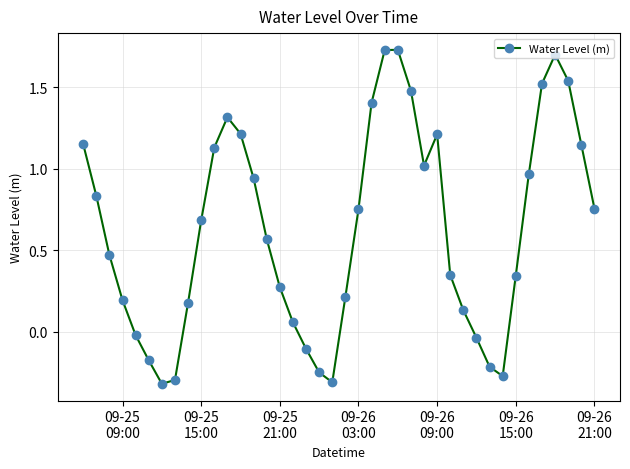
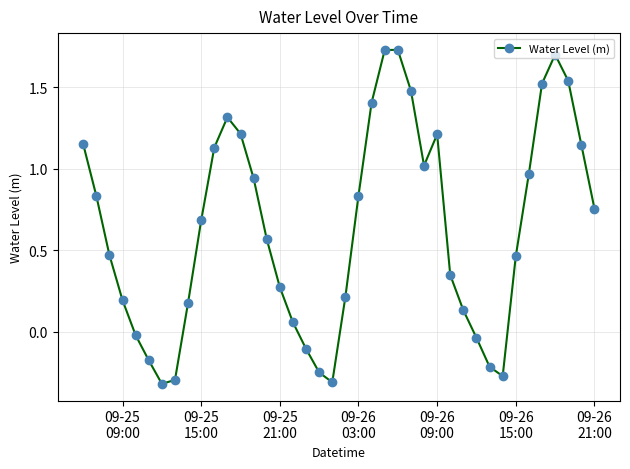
09-26 03:00: 0.75 -> 0.84
09-26 15:00: 0.35 -> 0.46
